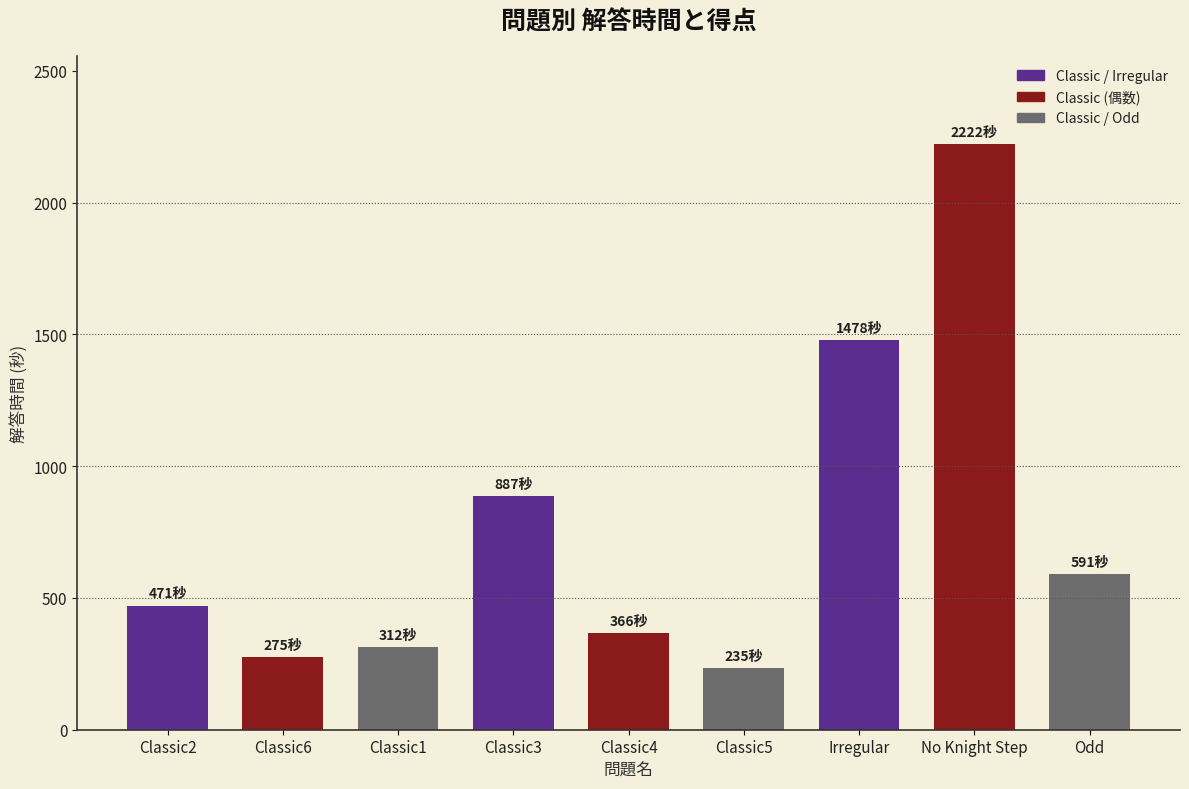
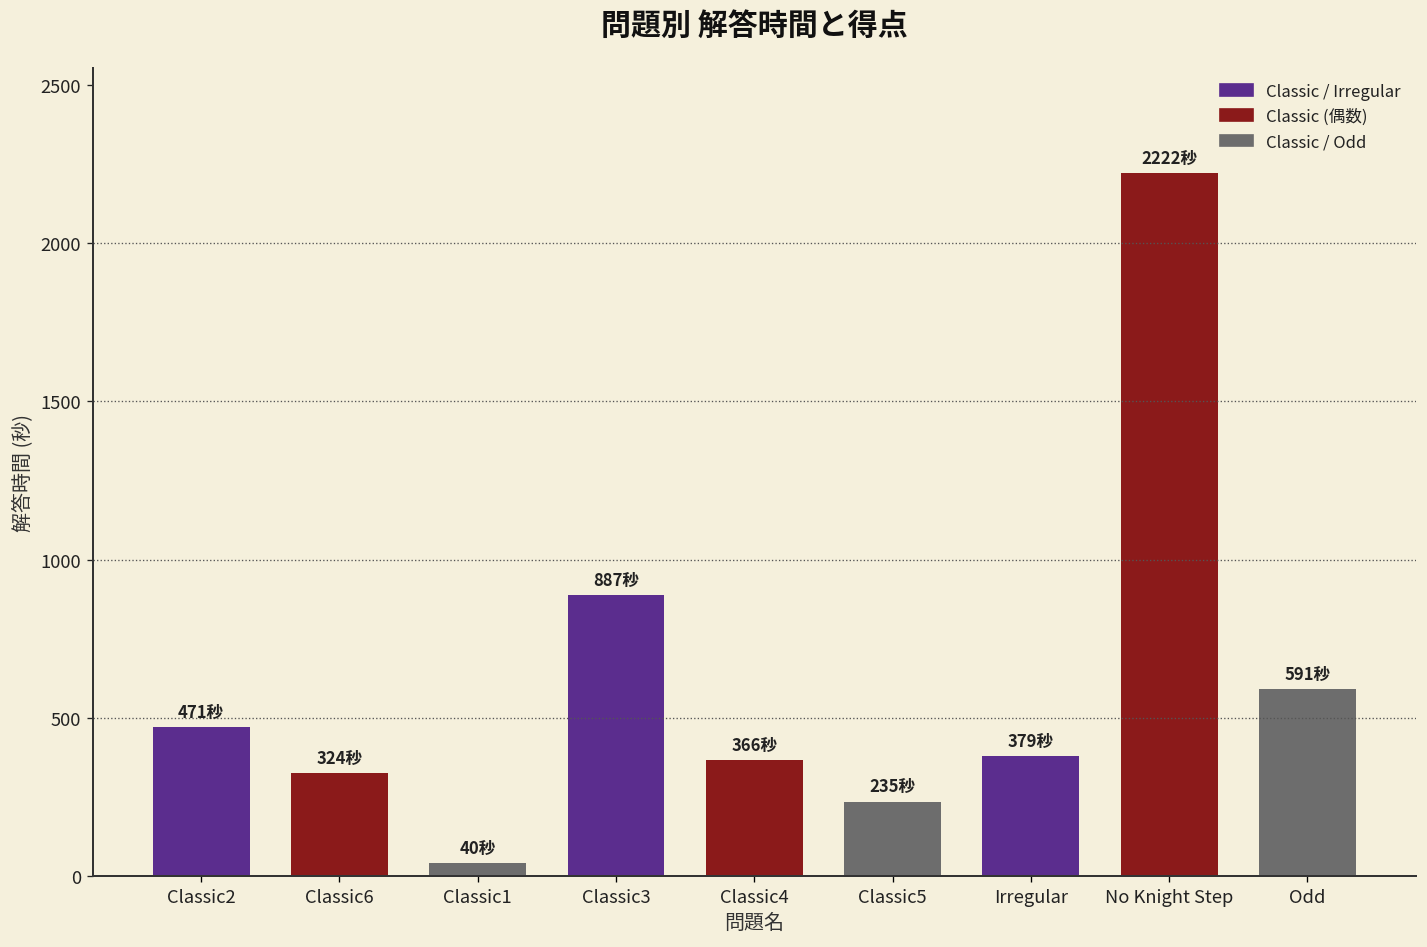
Classic6: 275秒 -> 324秒
Classic1: 312秒 -> 40秒
Irregular: 1478秒 -> 379秒
